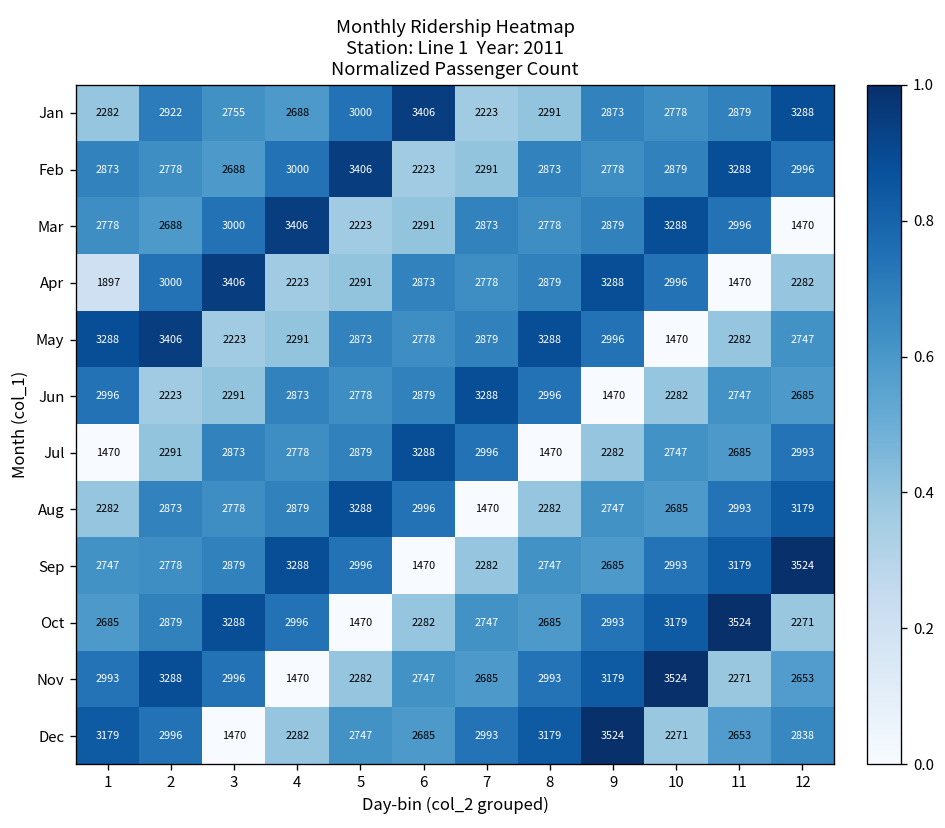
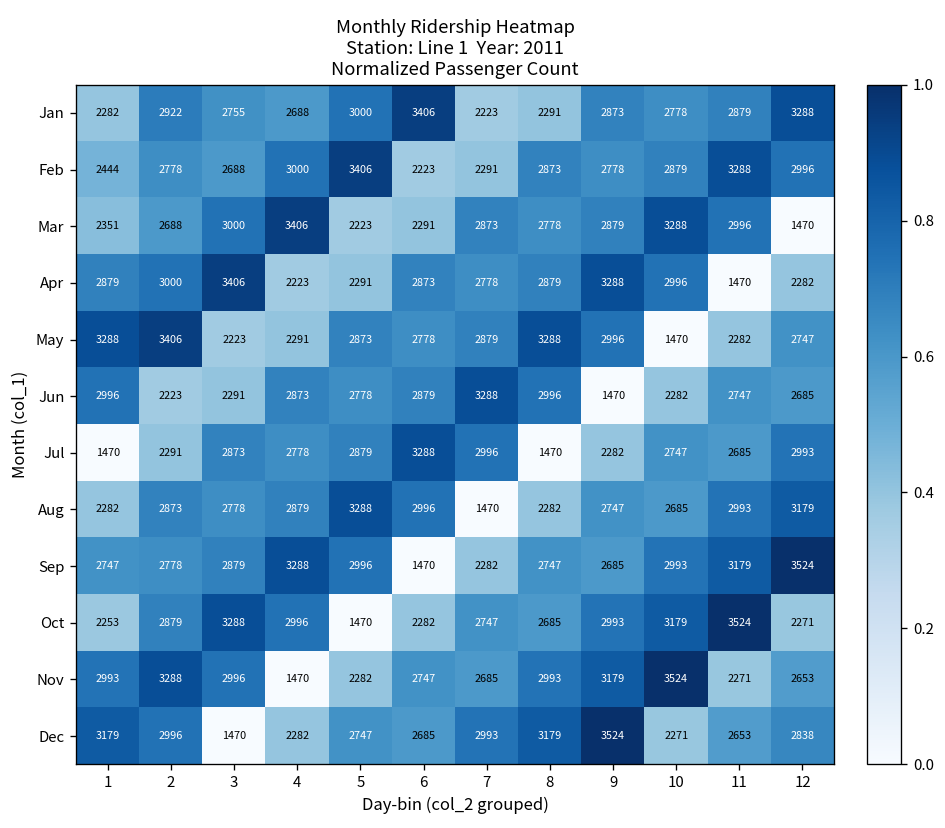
Feb, 1: 2873 -> 2444
Mar, 1: 2778 -> 2351
Apr, 1: 1897 -> 2879
Oct, 1: 2685 -> 2253
